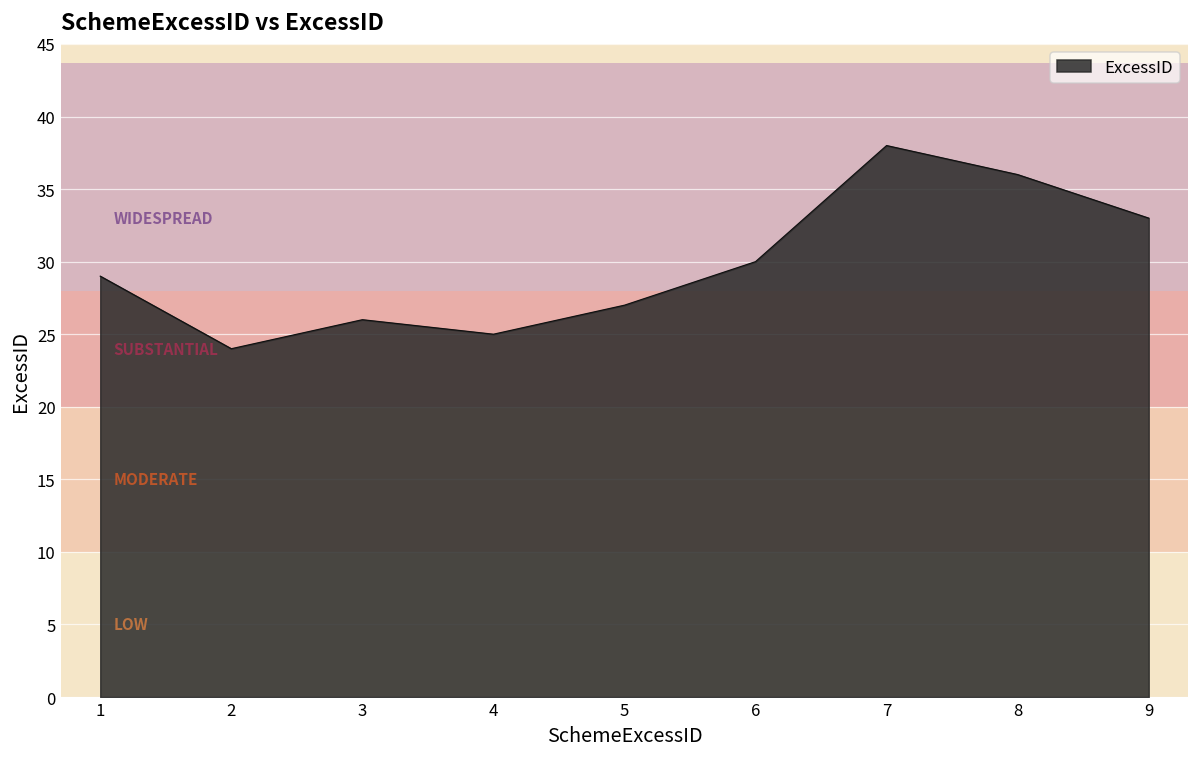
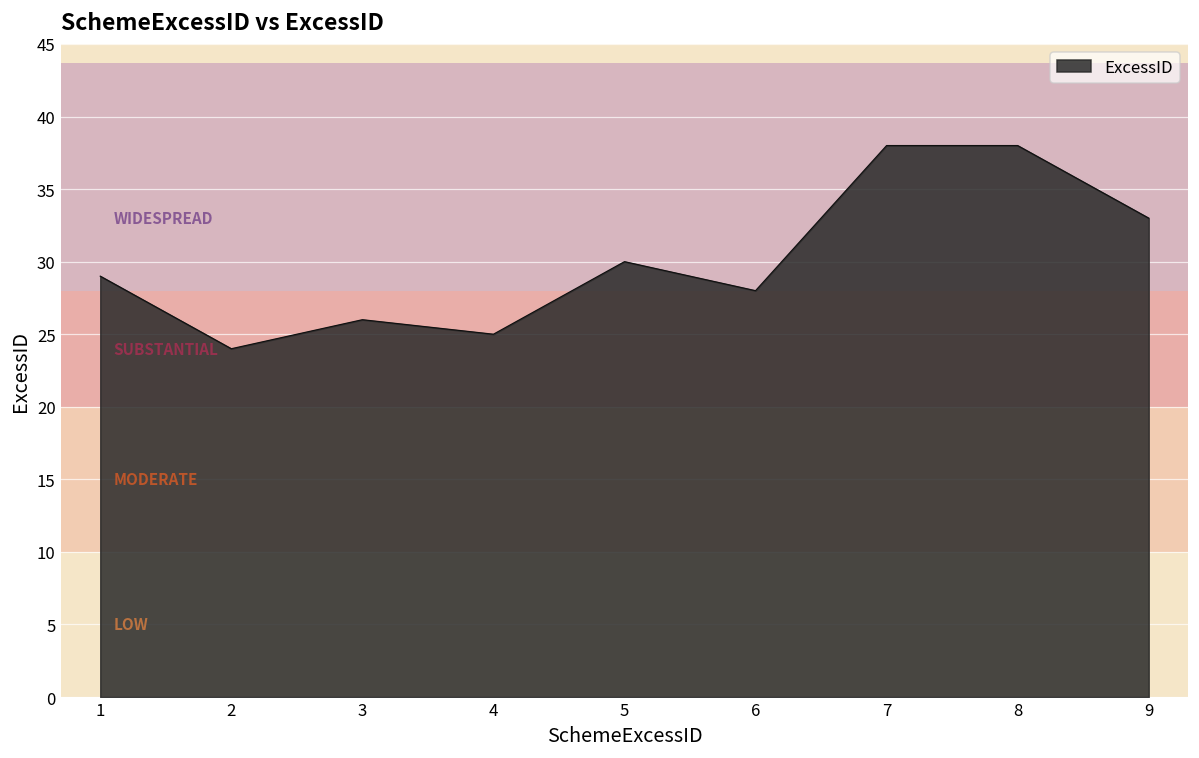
5: 27 -> 30
6: 30 -> 28
8: 36 -> 38
